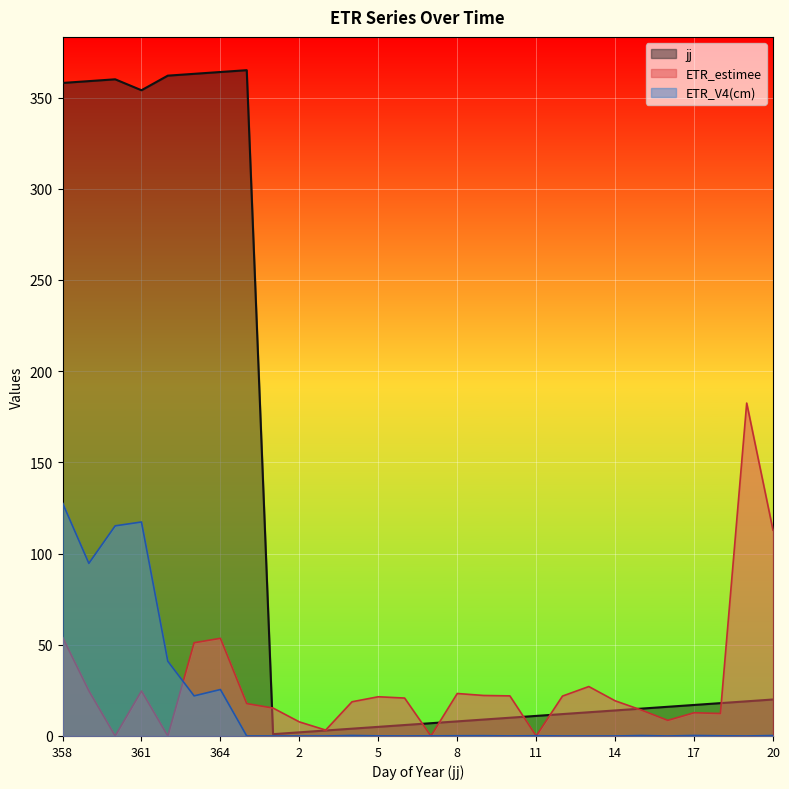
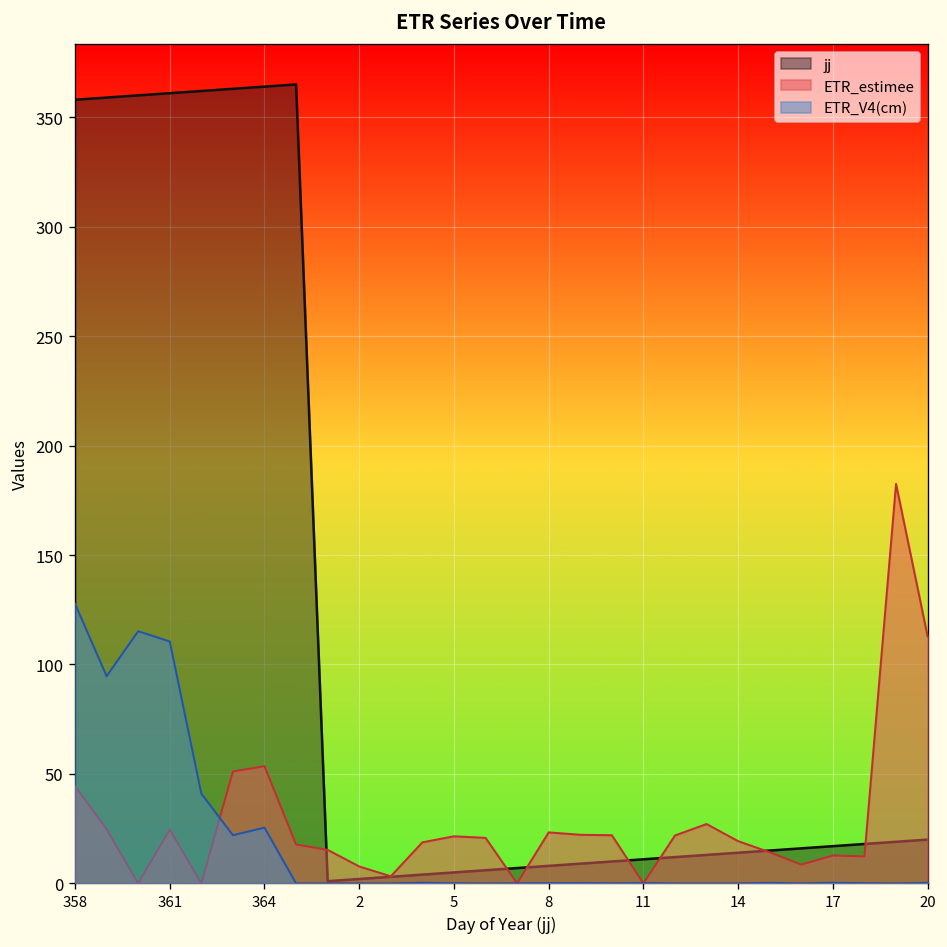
ETR_estimee, 358: 54 -> 44
jj, 361: 354 -> 361
ETR_V4(cm), 361: 117 -> 110
